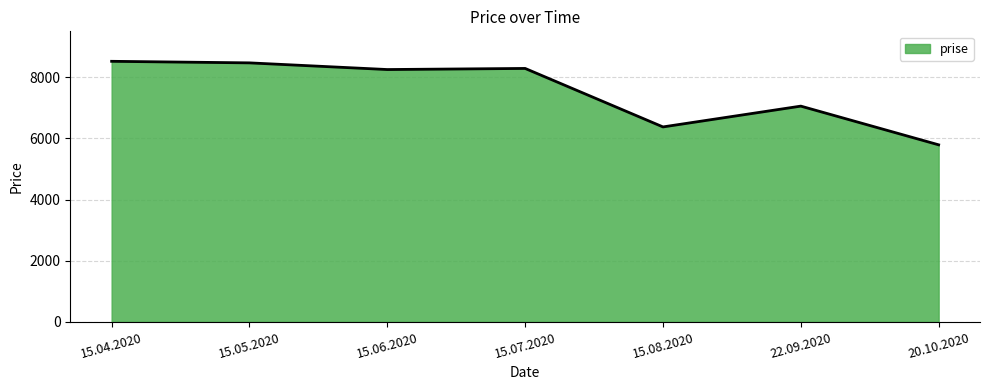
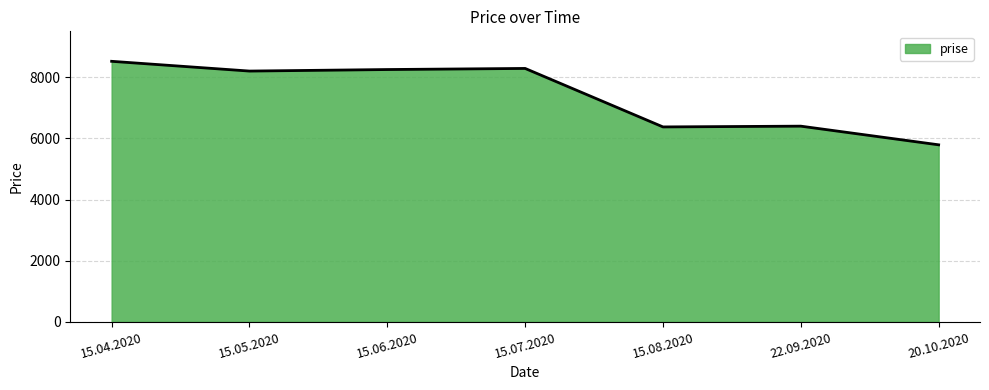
15.05.2020: 8500 -> 8200
22.09.2020: 7100 -> 6400
